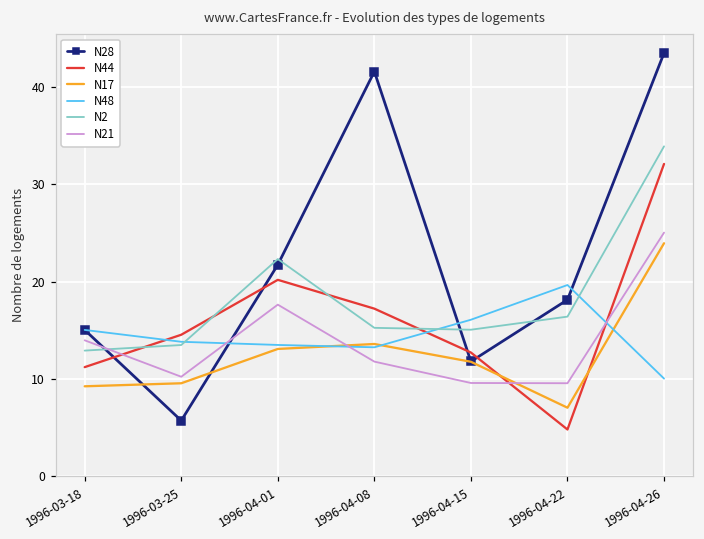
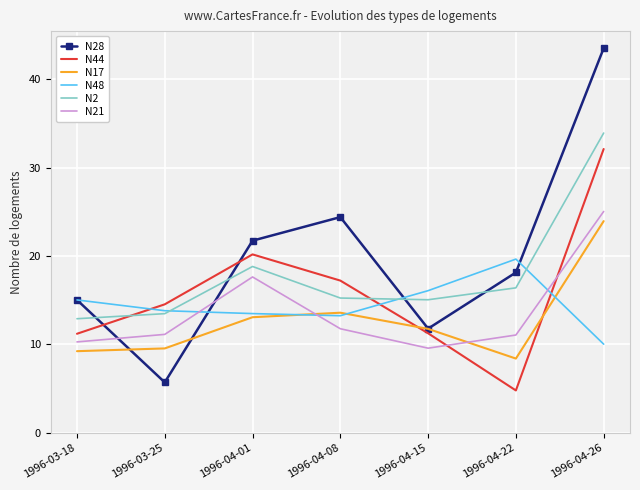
N21, 1996-03-18: 14 -> 10
N21, 1996-03-25: 10 -> 11
N2, 1996-04-01: 22 -> 19
N28, 1996-04-08: 42 -> 24
N44, 1996-04-15: 13 -> 11
N17, 1996-04-22: 7 -> 8
N21, 1996-04-22: 10 -> 11
